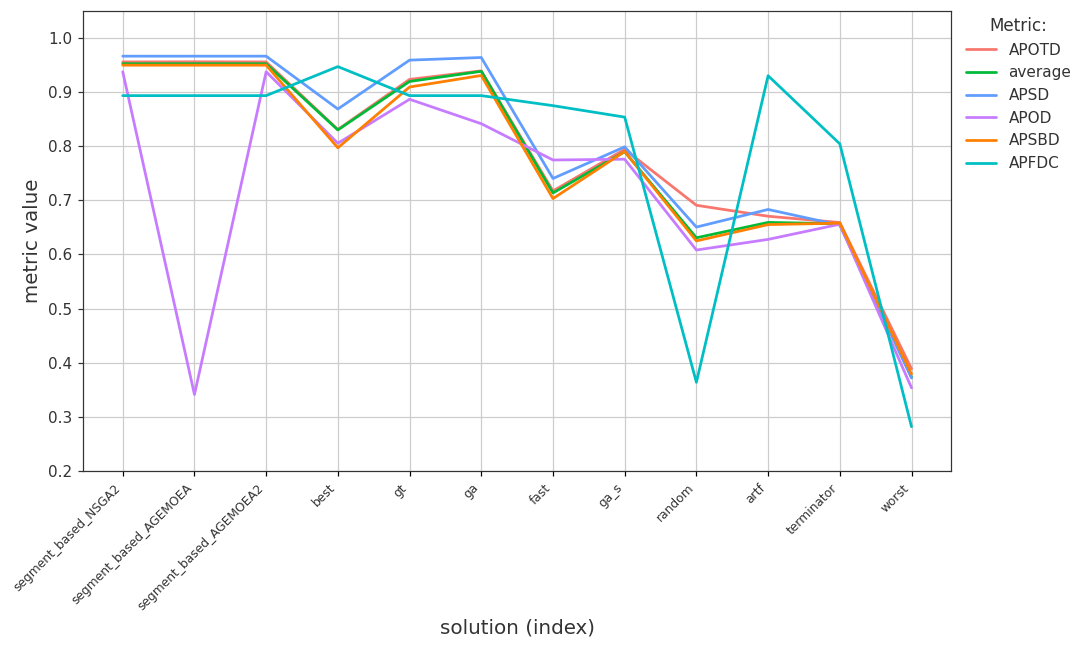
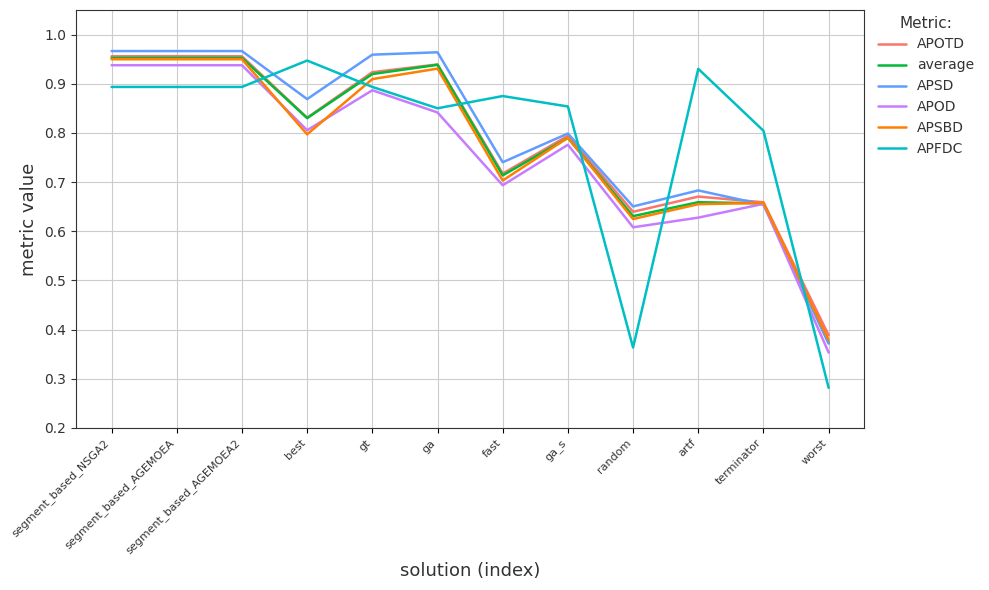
APOD, segment_based_AGEMOEA: 0.34 -> 0.94
APFDC, ga: 0.89 -> 0.85
APOD, fast: 0.77 -> 0.69
APOTD, random: 0.69 -> 0.64
